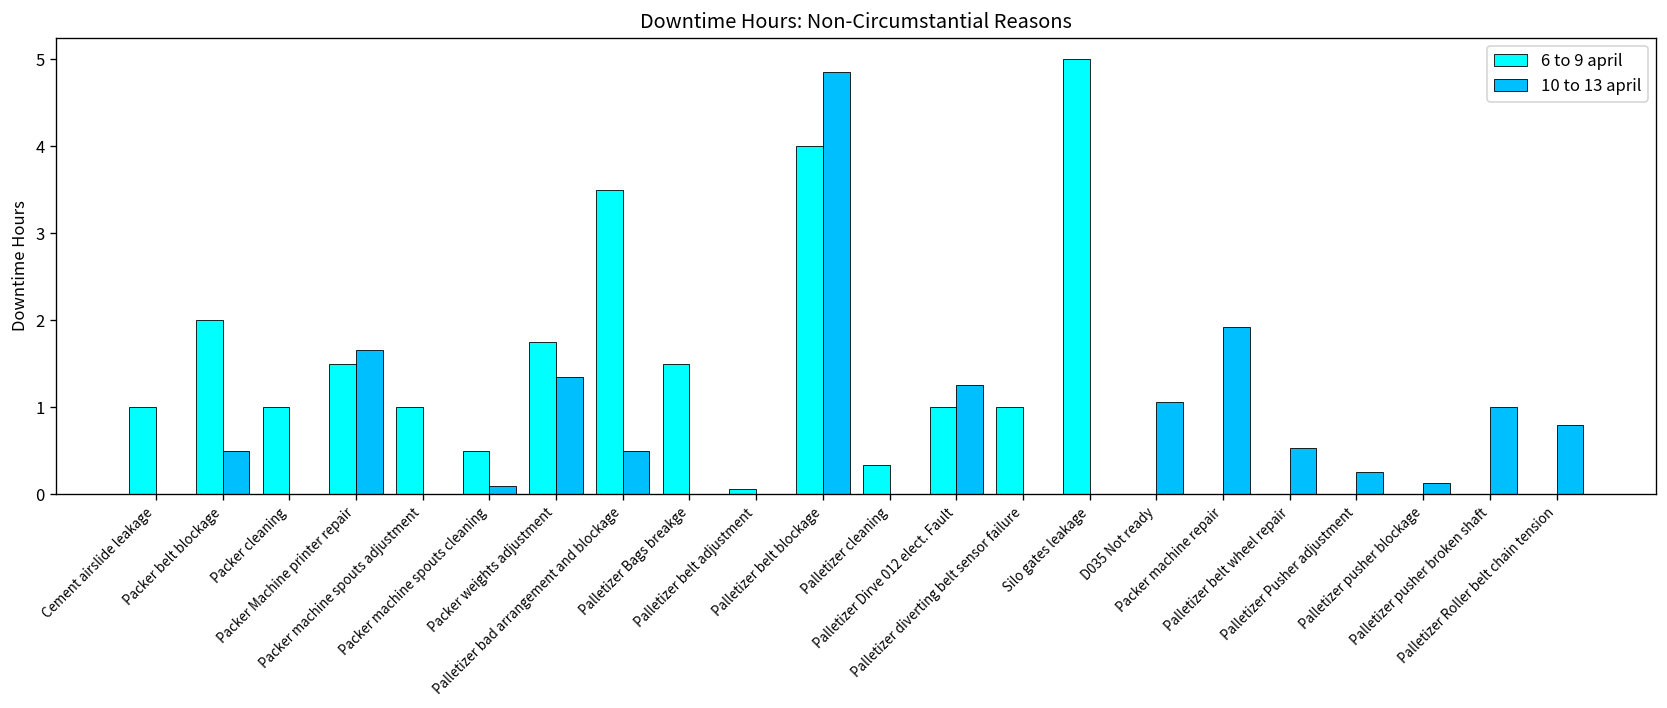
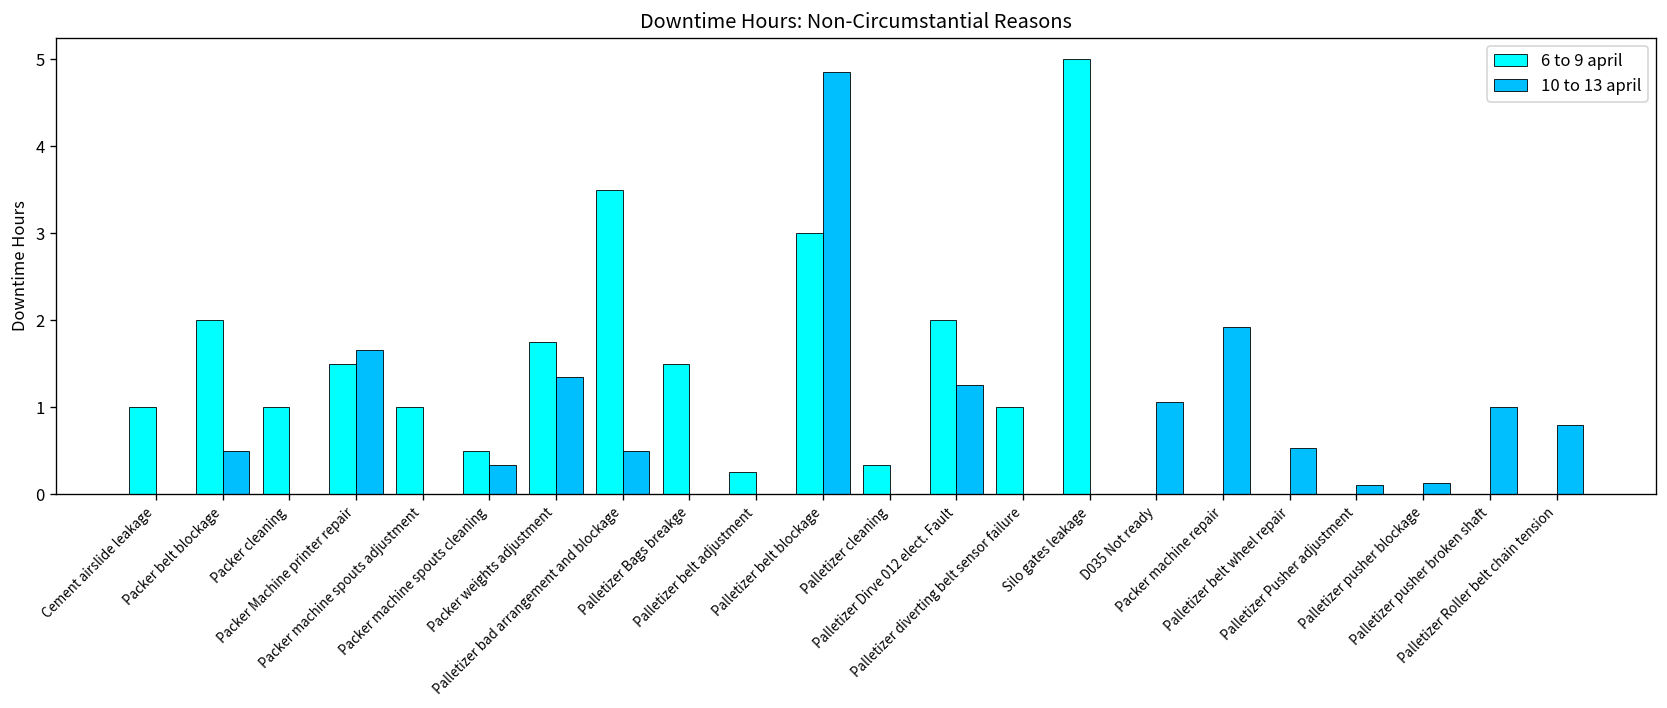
10 to 13 april, Packer machine spouts cleaning: 0.1 -> 0.3
6 to 9 april, Palletizer belt adjustment: 0.1 -> 0.3
6 to 9 april, Palletizer belt blockage: 4 -> 3
6 to 9 april, Palletizer Dirve 012 elect. Fault: 1 -> 2
10 to 13 april, Palletizer Pusher adjustment: 0.3 -> 0.1
